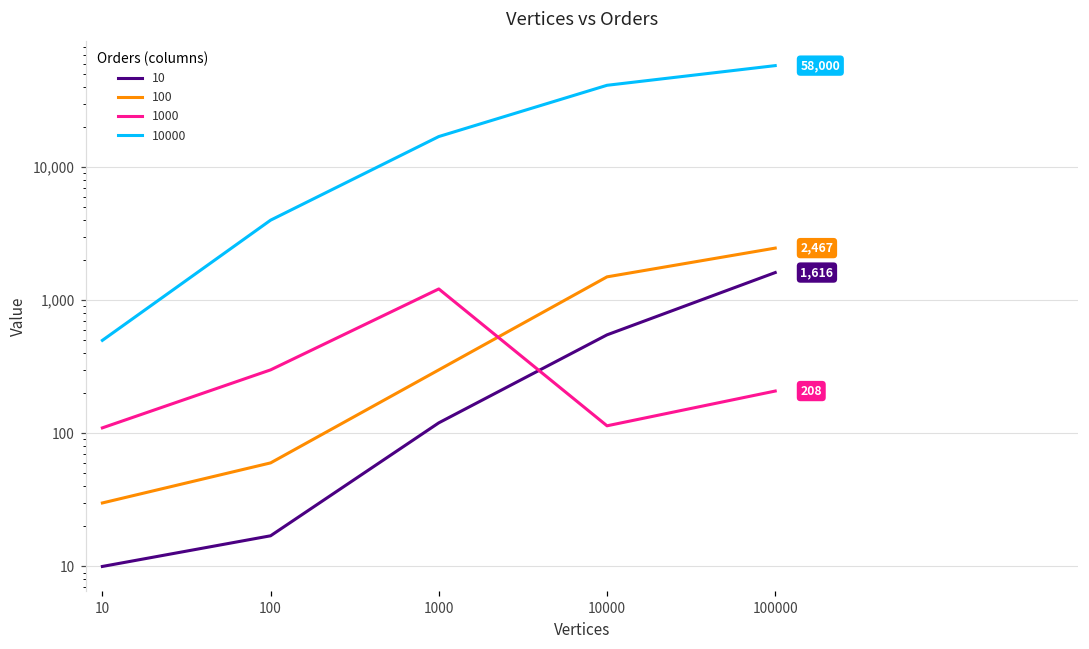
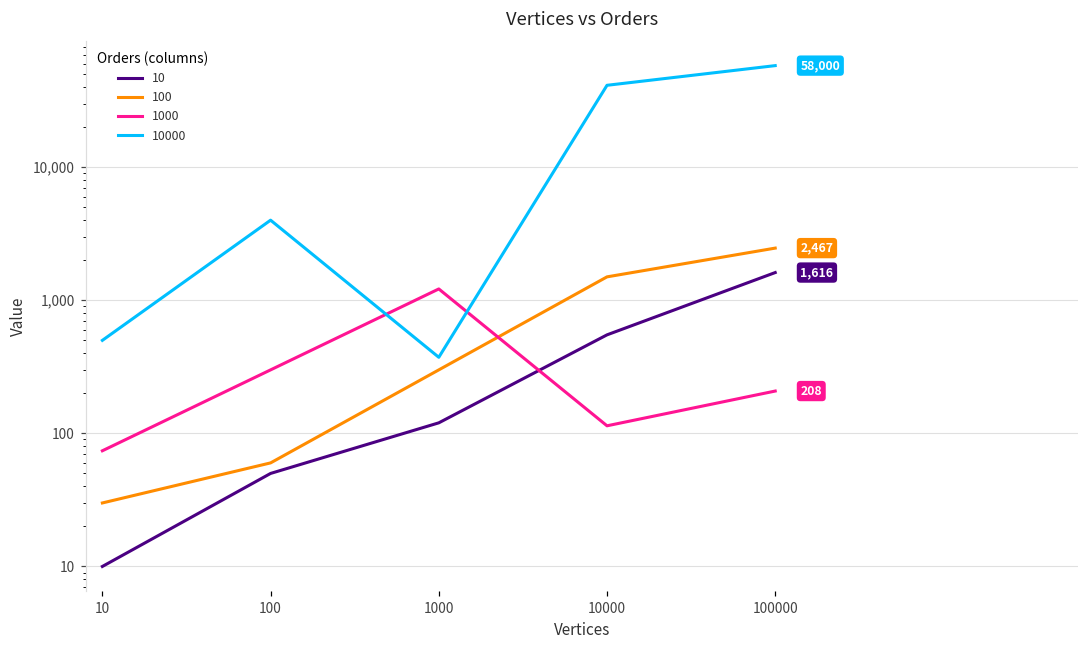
1000, 10: 110 -> 70
10, 100: 17 -> 50
10000, 1000: 17,000 -> 370
